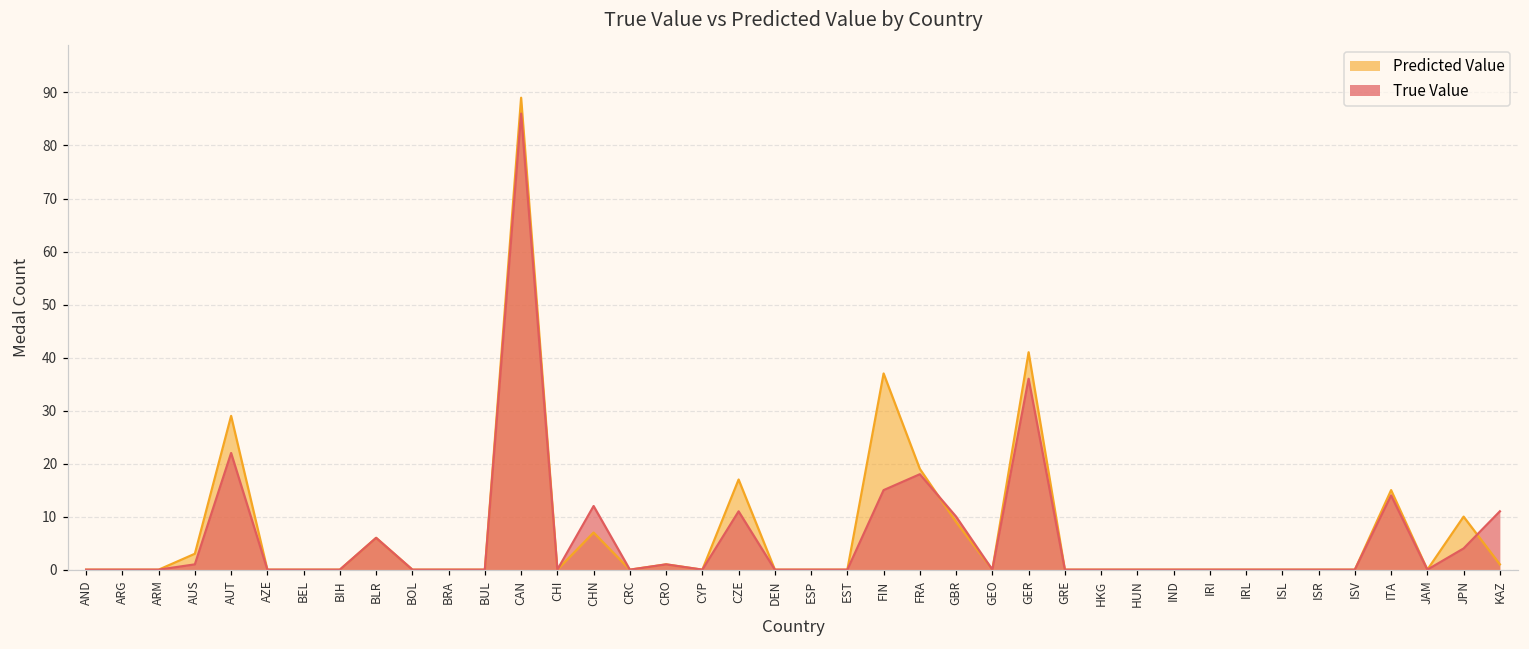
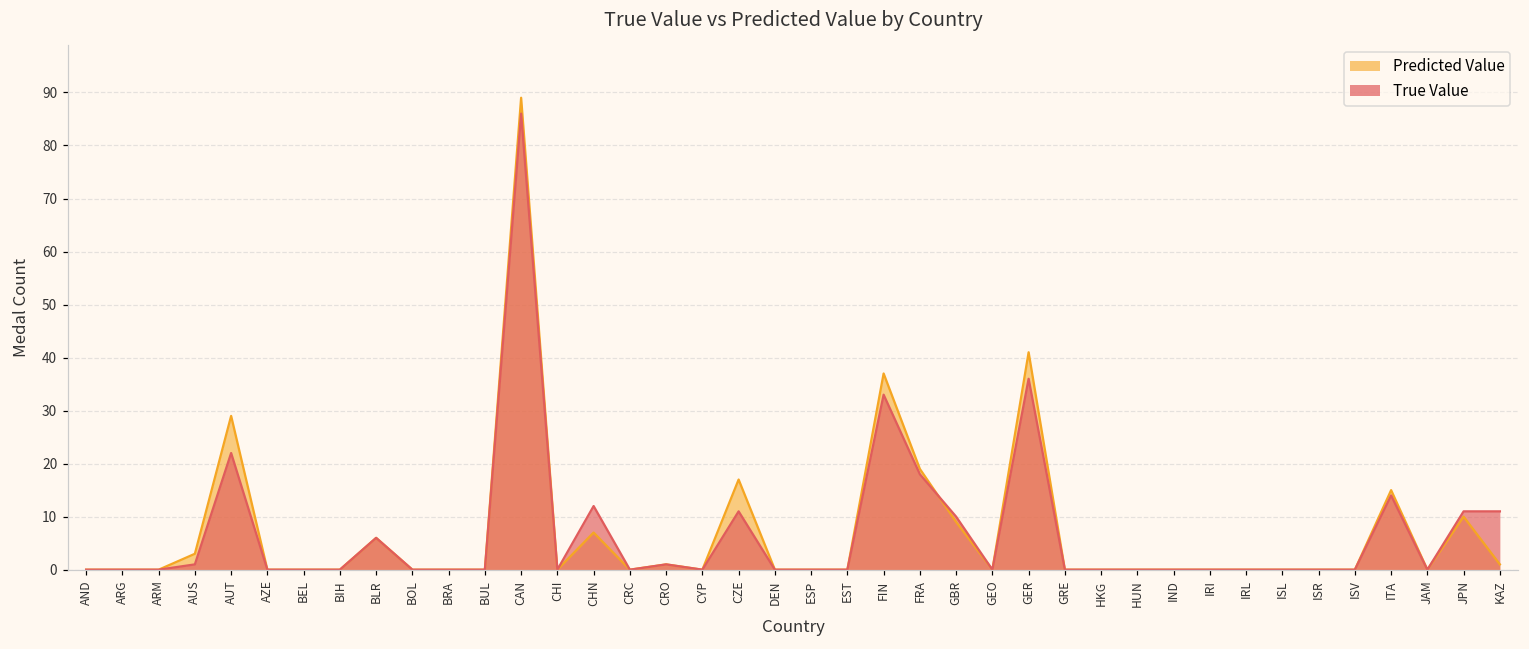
True Value, FIN: 15 -> 33
True Value, JPN: 4 -> 11
